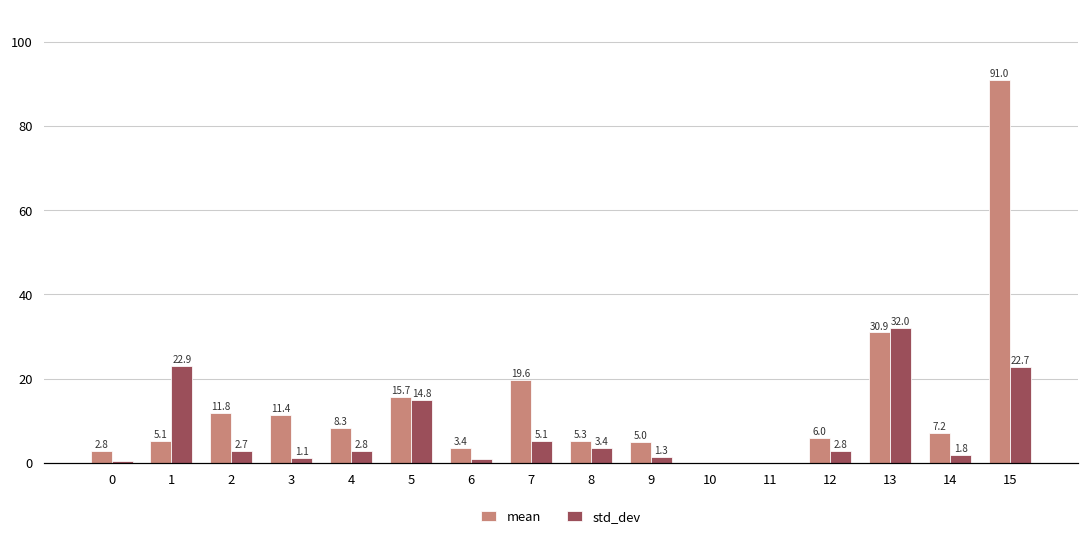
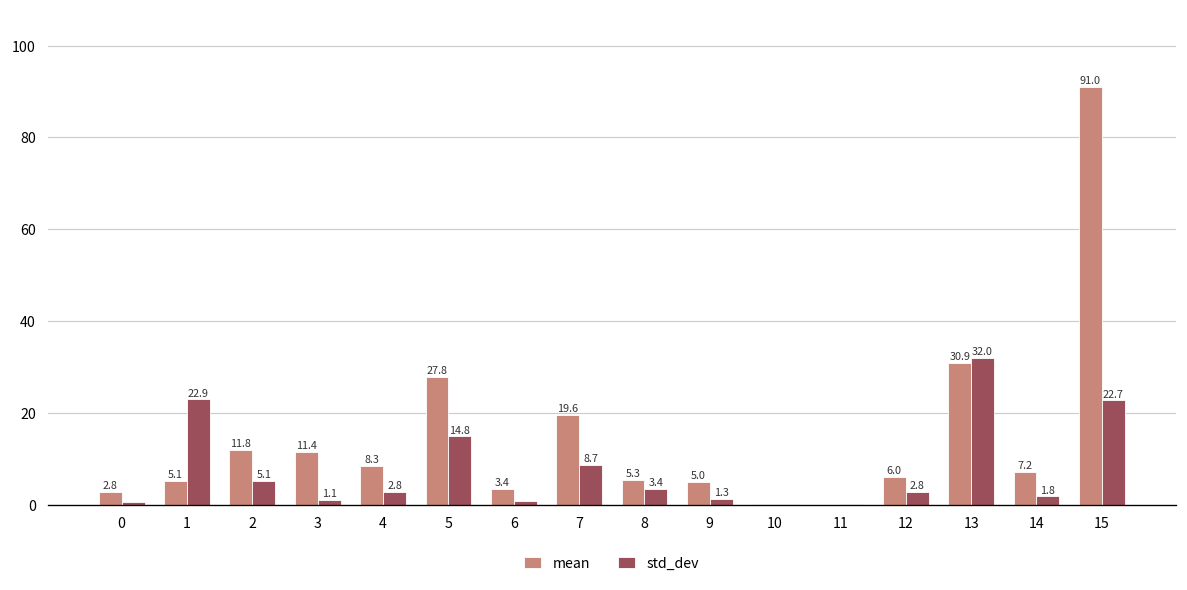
std_dev, 2: 2.7 -> 5.1
mean, 5: 15.7 -> 27.8
std_dev, 7: 5.1 -> 8.7
